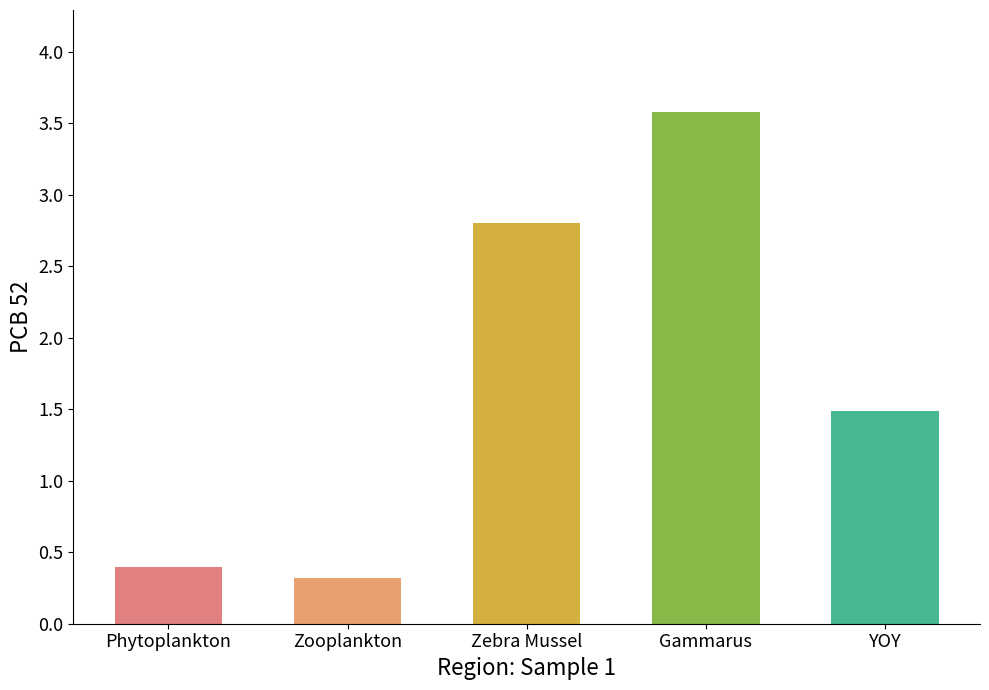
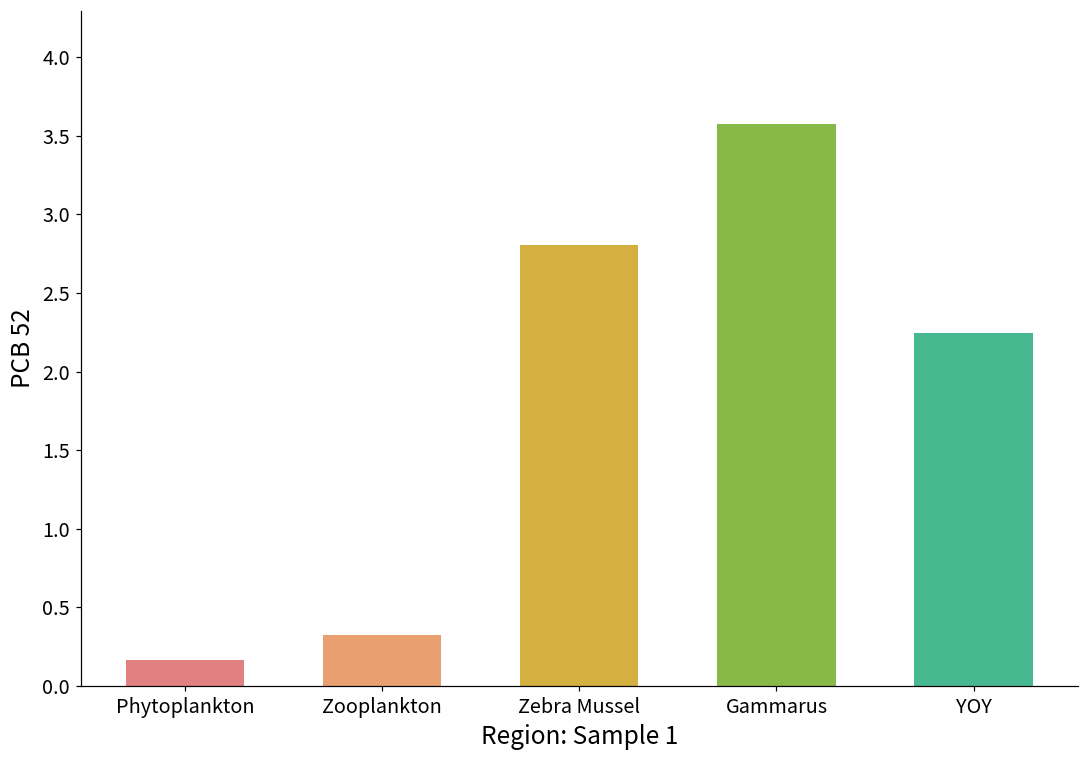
Phytoplankton: 0.40 -> 0.16
YOY: 1.49 -> 2.24
